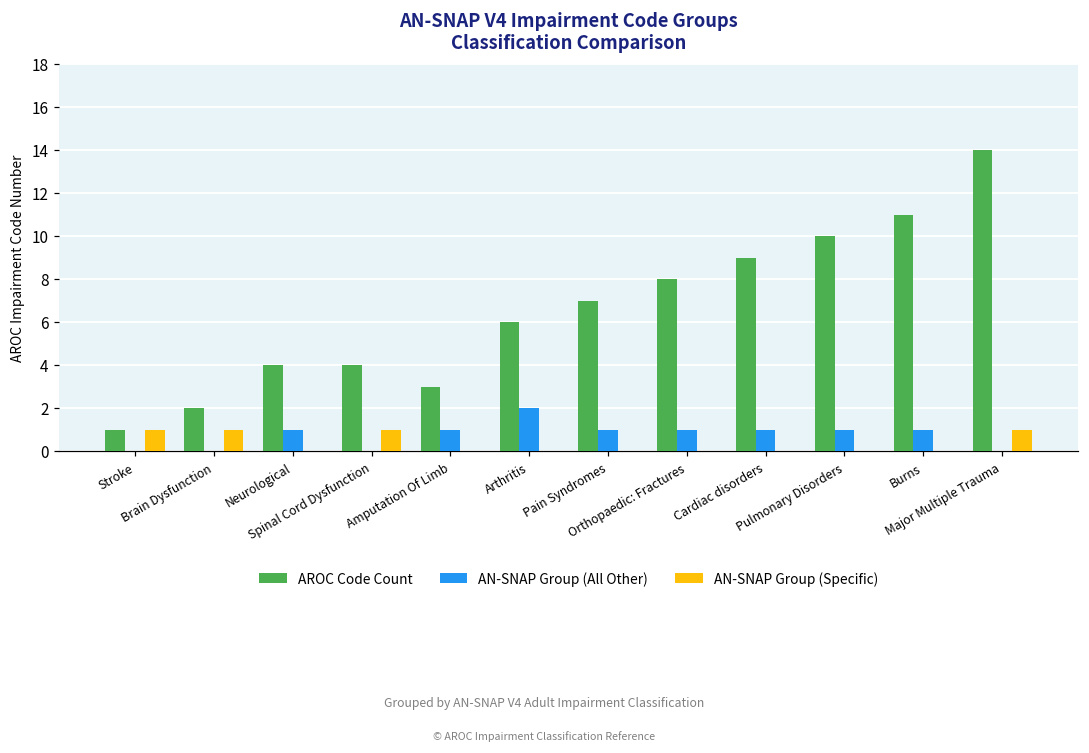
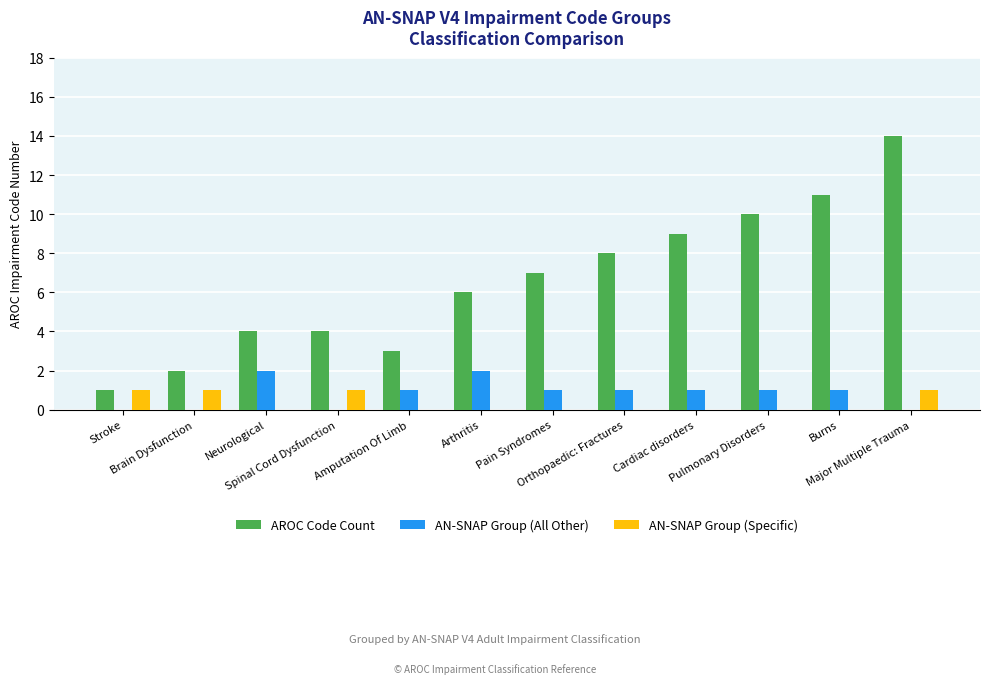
AN-SNAP Group (All Other), Neurological: 1 -> 2
